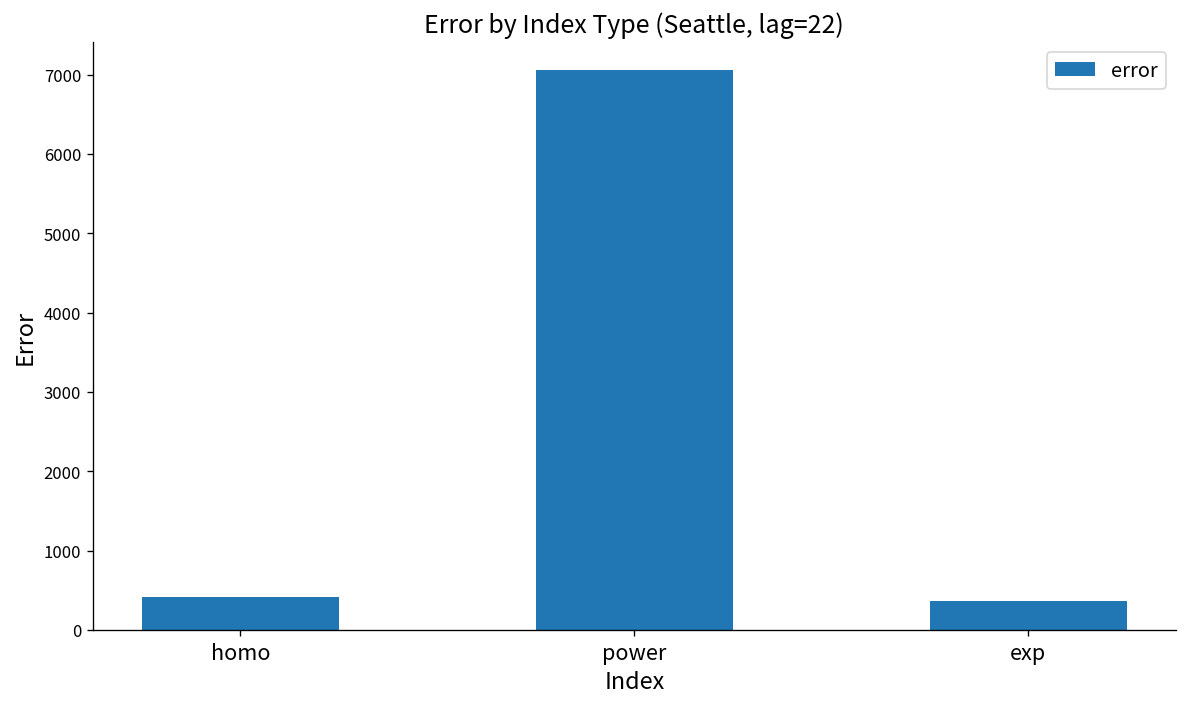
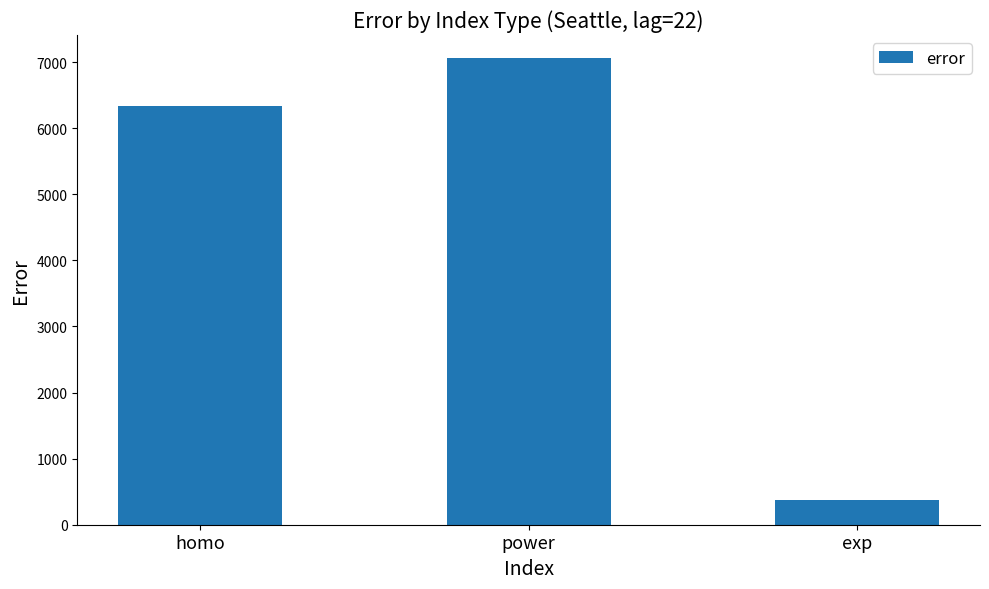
homo: 400 -> 6300
